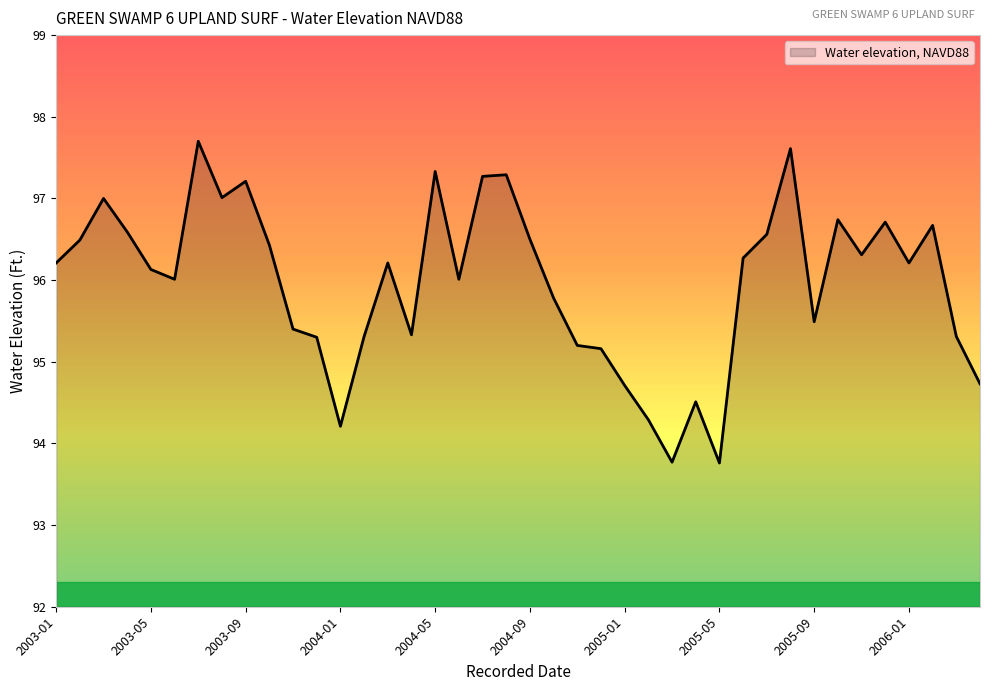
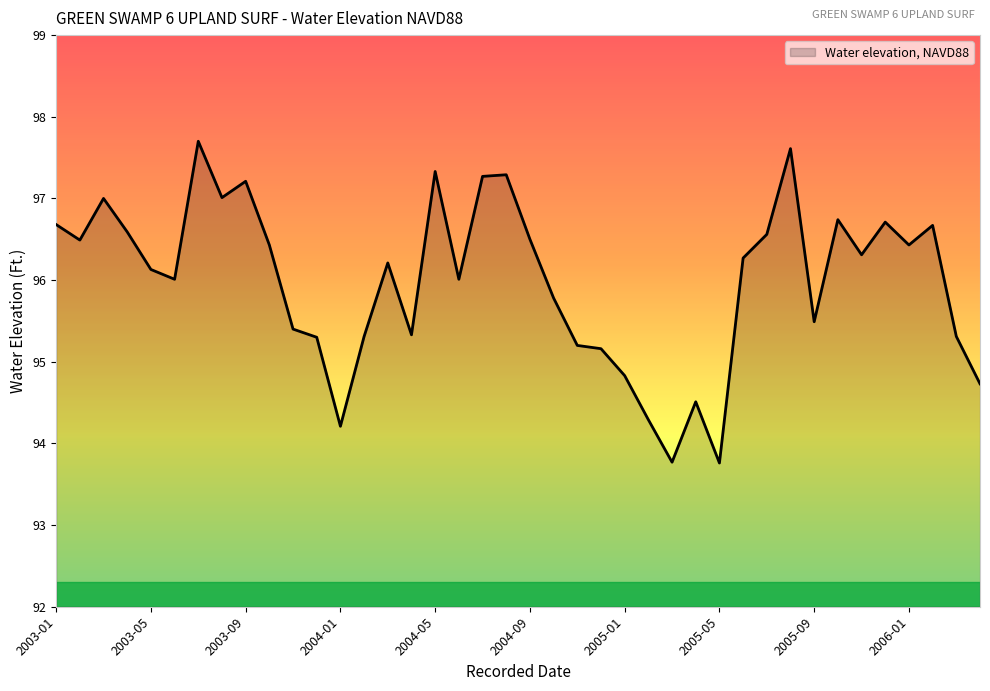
2003-01: 96.2 -> 96.7
2005-01: 94.7 -> 94.8
2006-01: 96.2 -> 96.4
